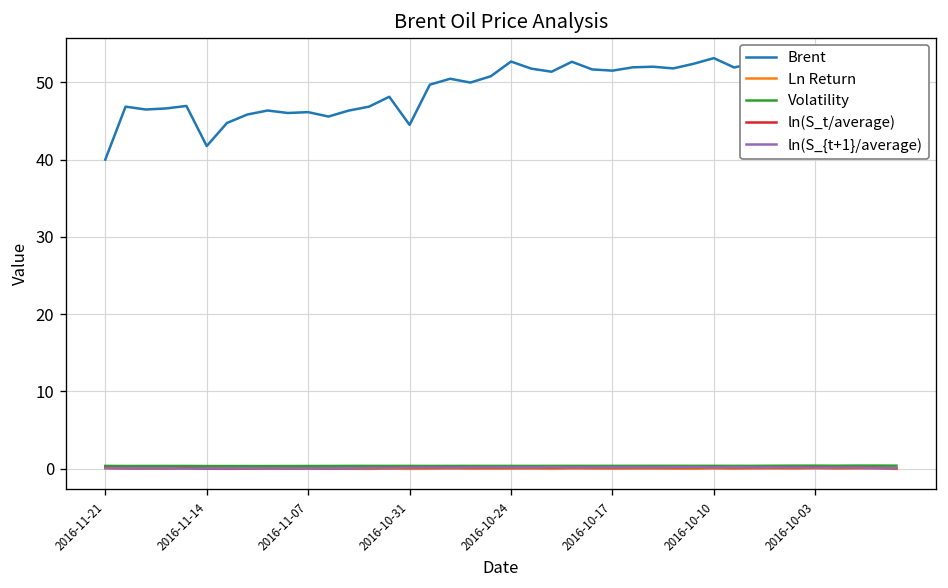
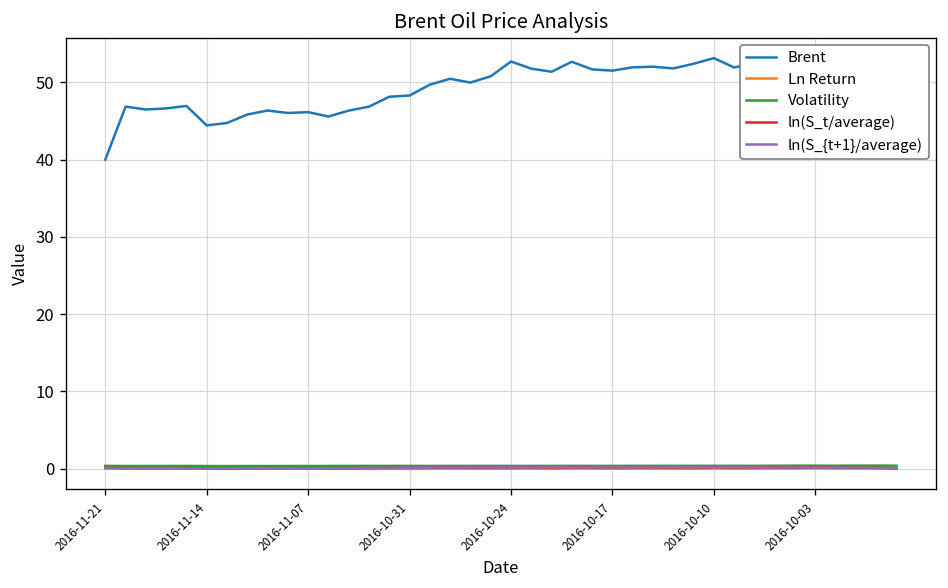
Brent, 2016-11-14: 42 -> 44
Brent, 2016-10-31: 45 -> 48
